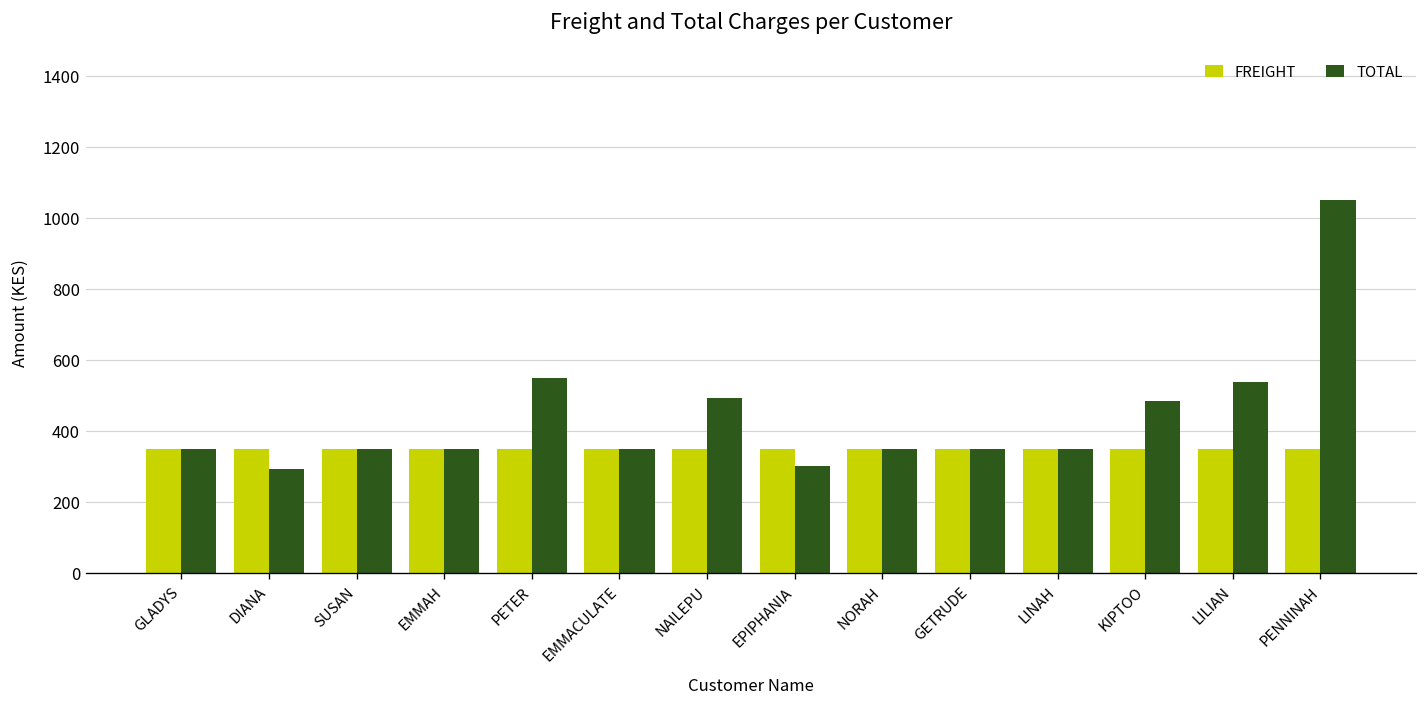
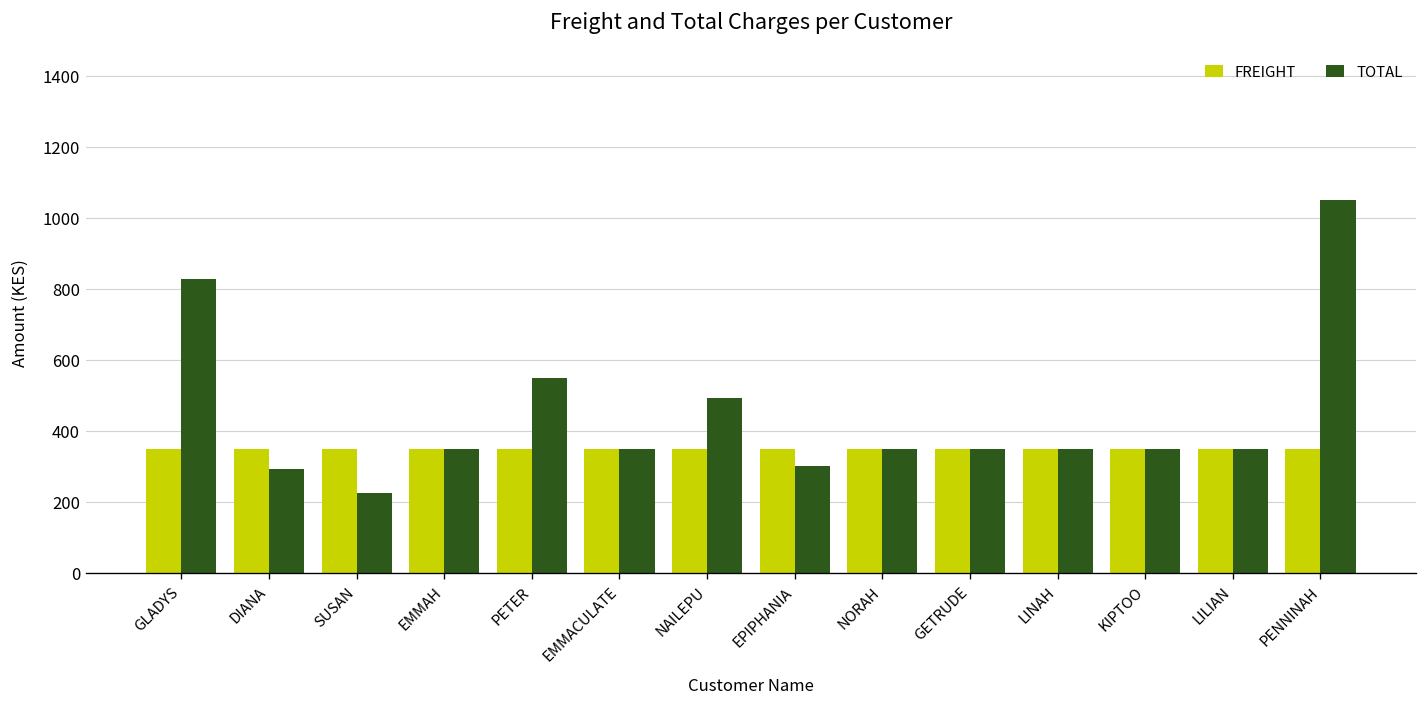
TOTAL, GLADYS: 350 -> 830
TOTAL, SUSAN: 350 -> 230
TOTAL, KIPTOO: 490 -> 350
TOTAL, LILIAN: 540 -> 350
